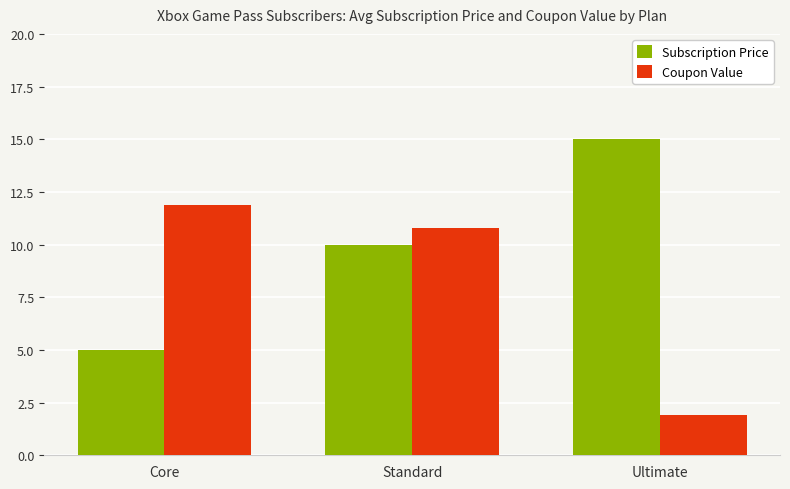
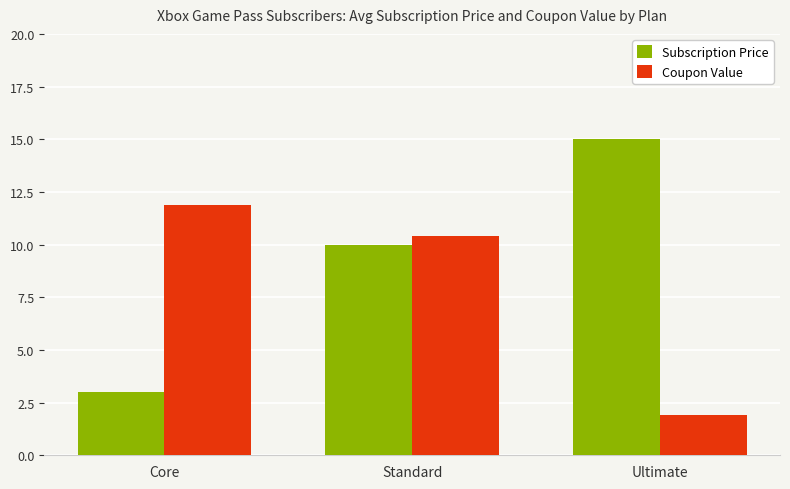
Subscription Price, Core: 5 -> 3
Coupon Value, Standard: 10.8 -> 10.4
